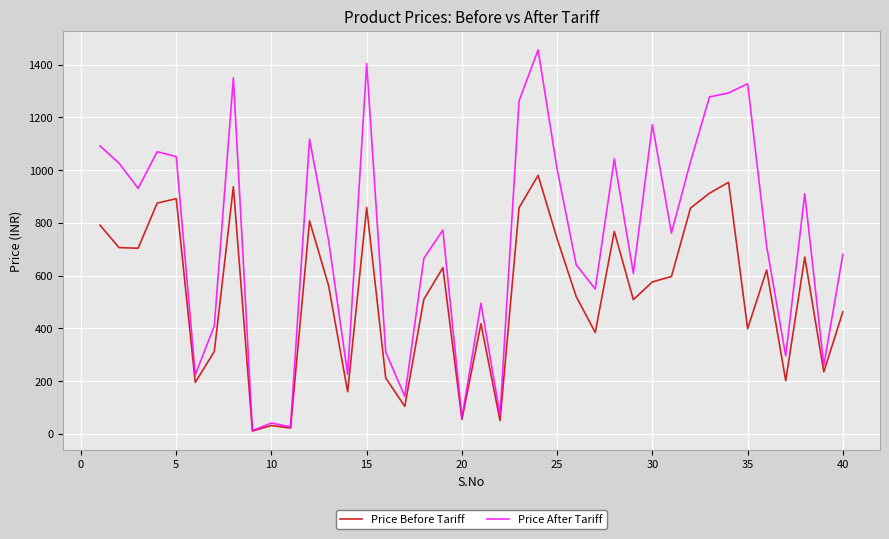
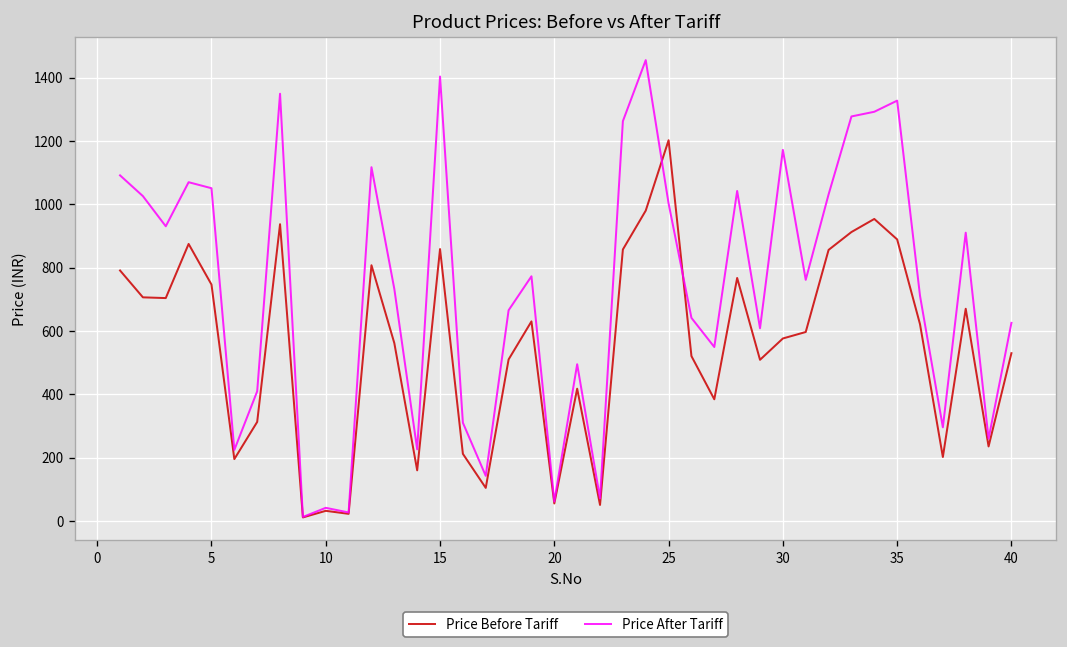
Price Before Tariff, 5: 890 -> 750
Price Before Tariff, 25: 740 -> 1200
Price Before Tariff, 35: 400 -> 890
Price Before Tariff, 40: 460 -> 530
Price After Tariff, 40: 680 -> 630
